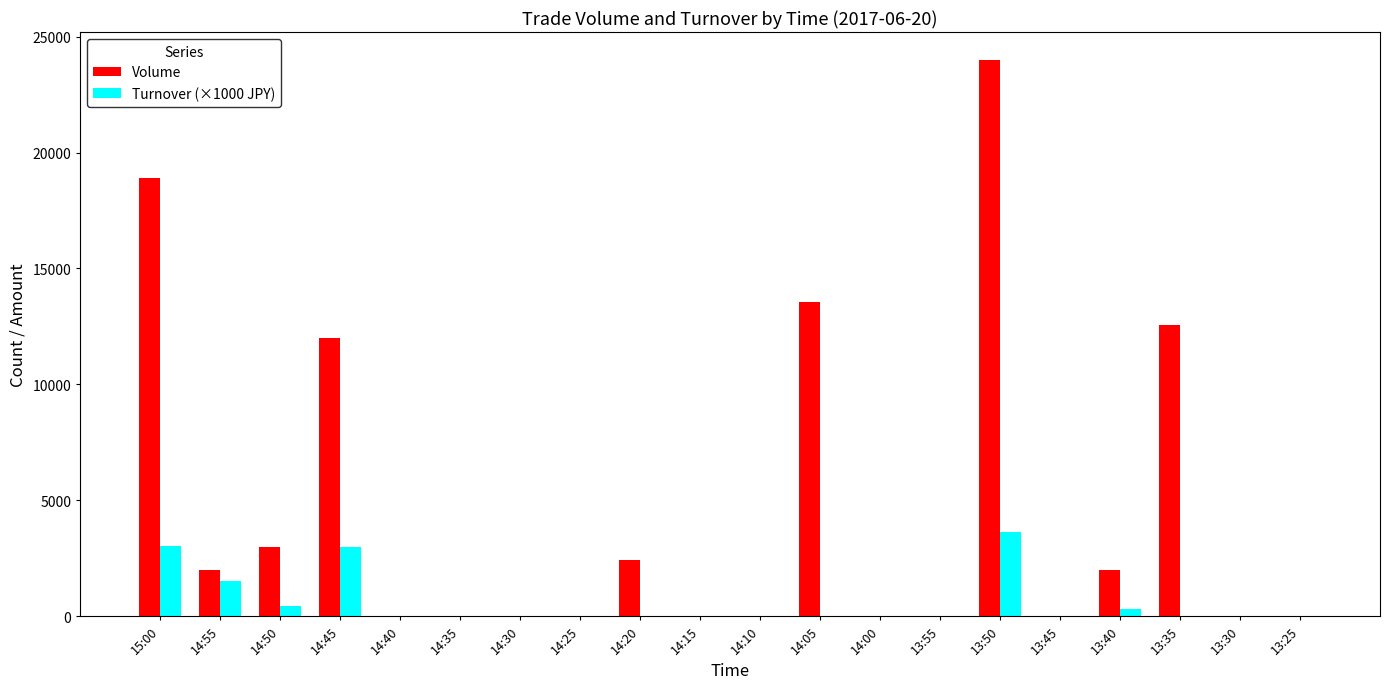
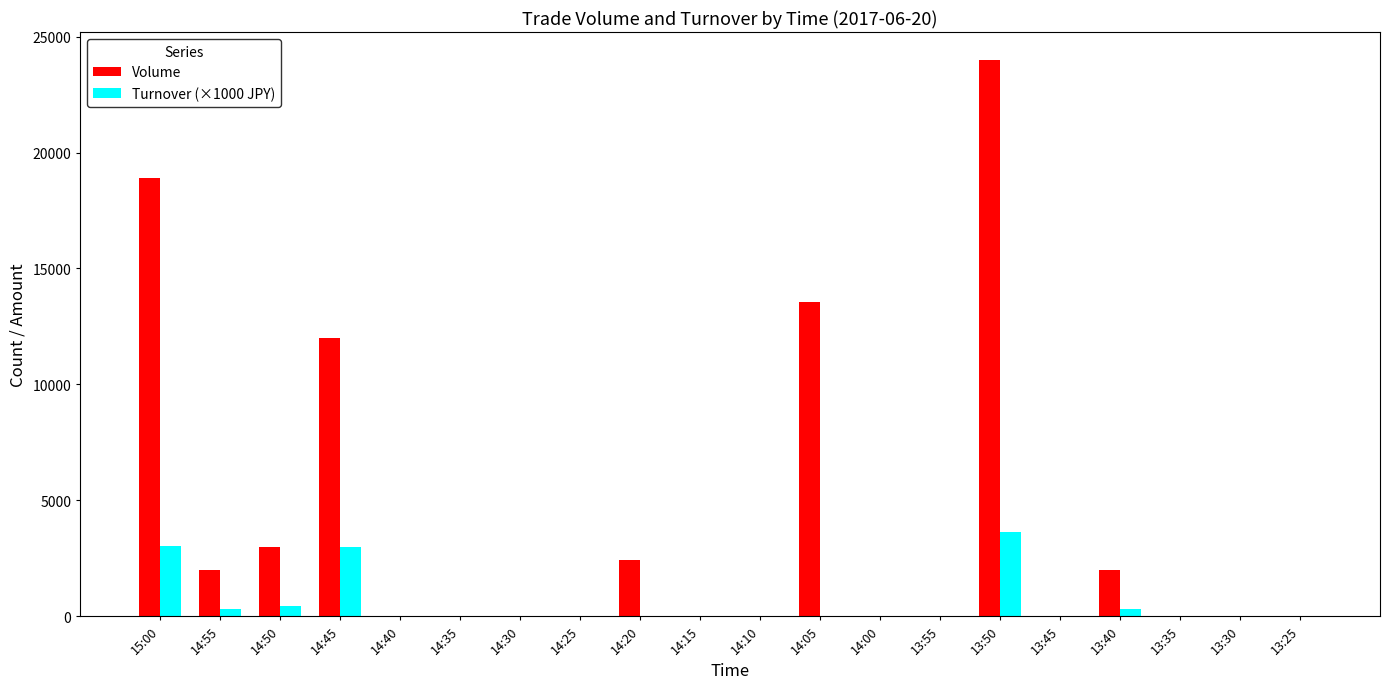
Turnover (×1000 JPY), 14:55: 1500 -> 300
Volume, 13:35: 12600 -> 0
